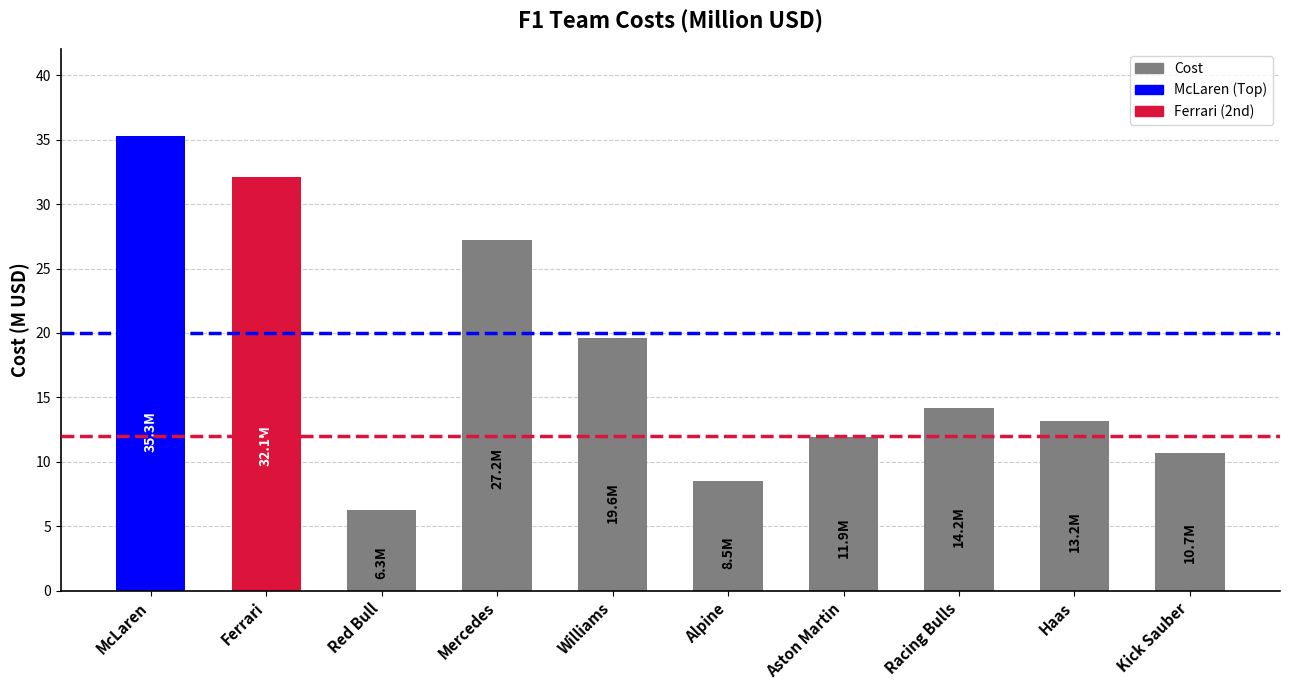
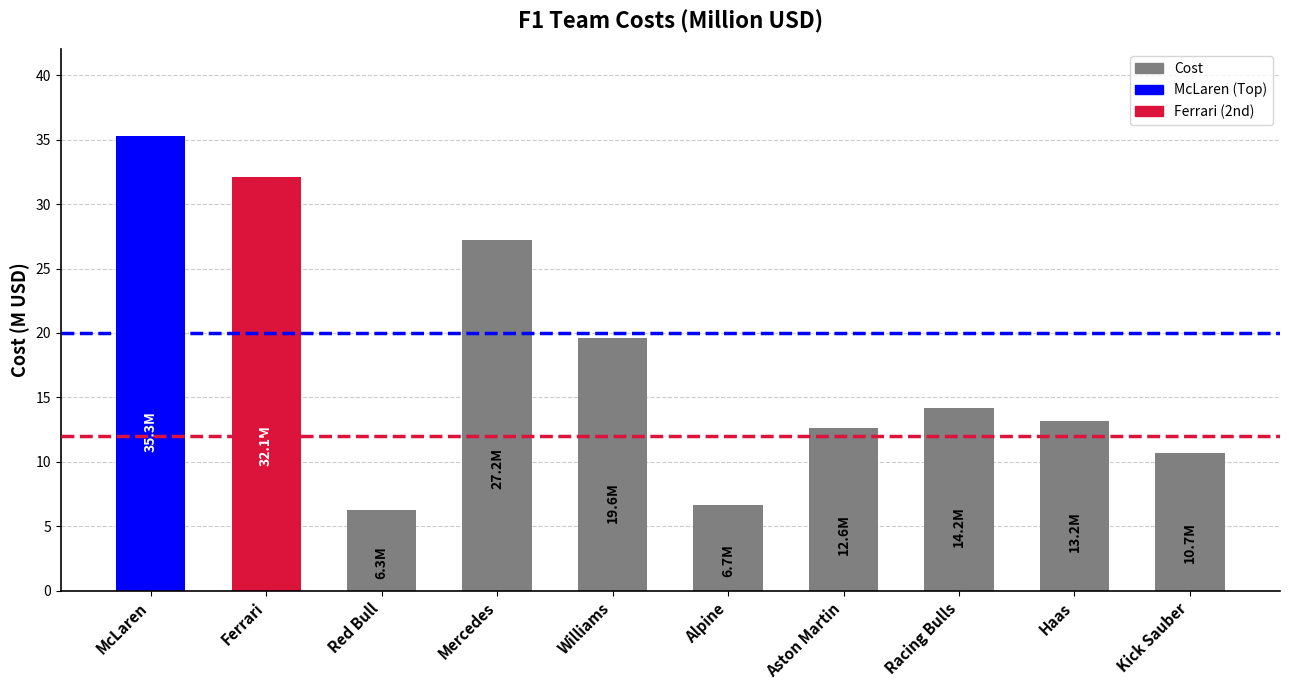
Alpine: 8.5M -> 6.7M
Aston Martin: 11.9M -> 12.6M
